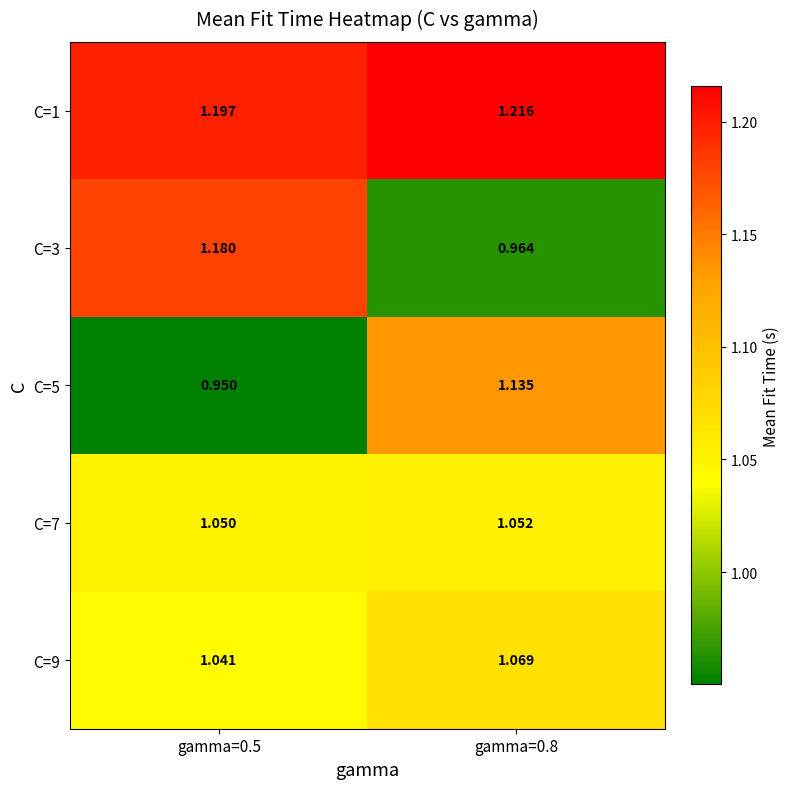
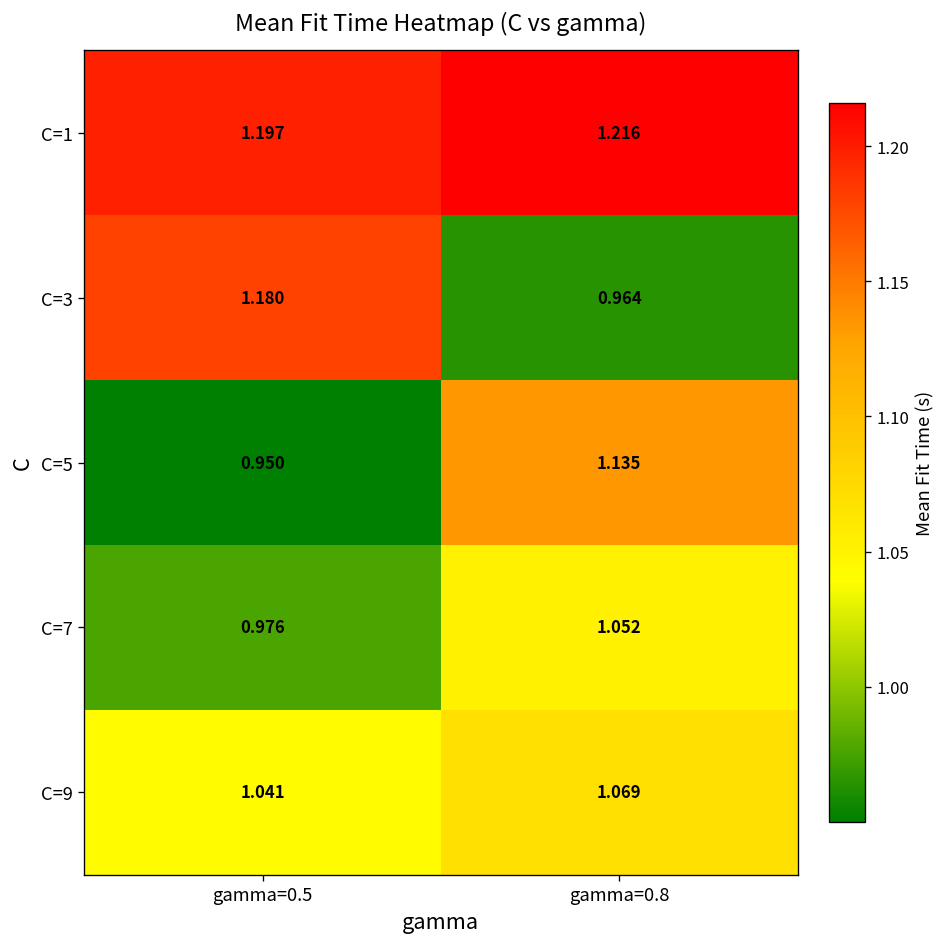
C=7, gamma=0.5: 1.050 -> 0.976
